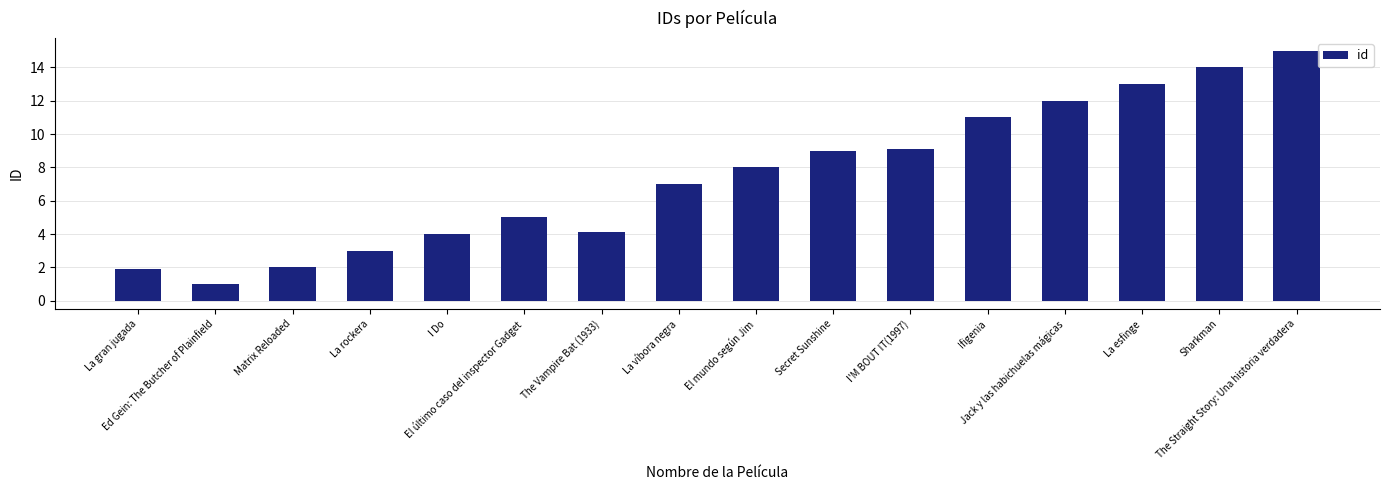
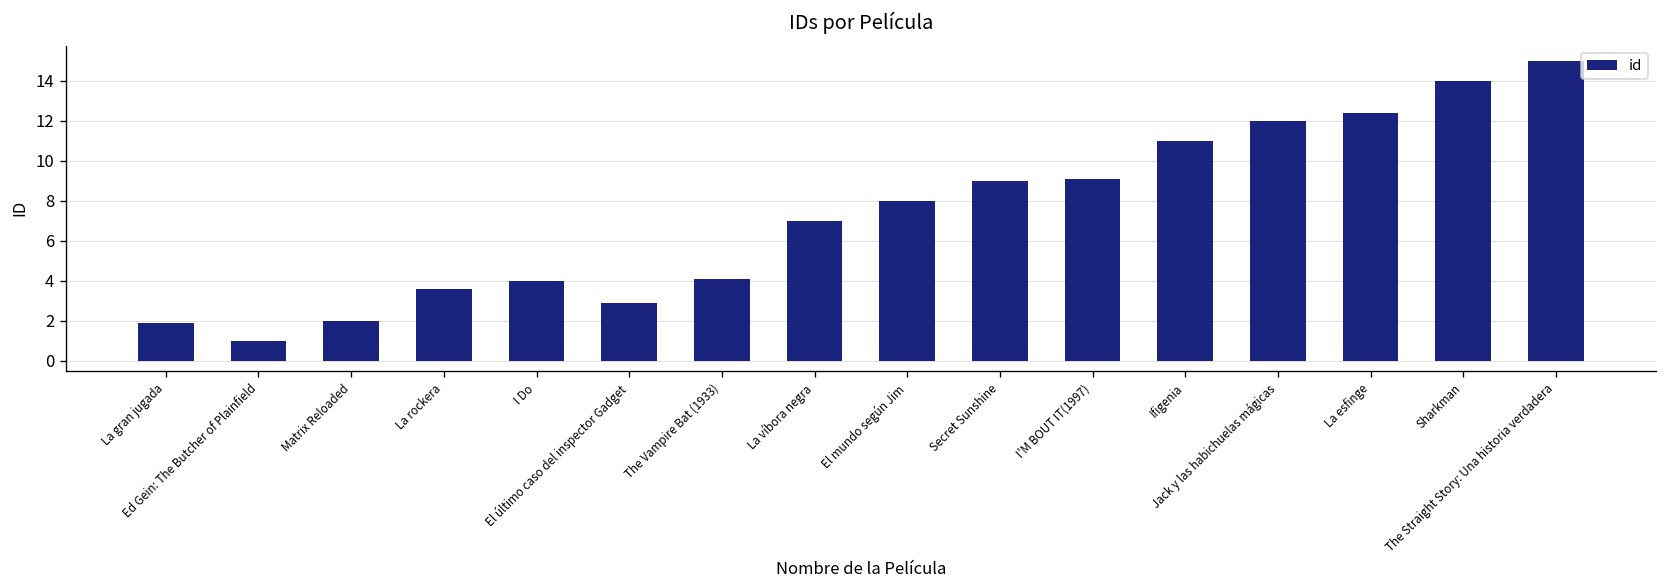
La rockera: 3.0 -> 3.6
El último caso del inspector Gadget: 5.0 -> 2.9
La esfinge: 13.0 -> 12.4
